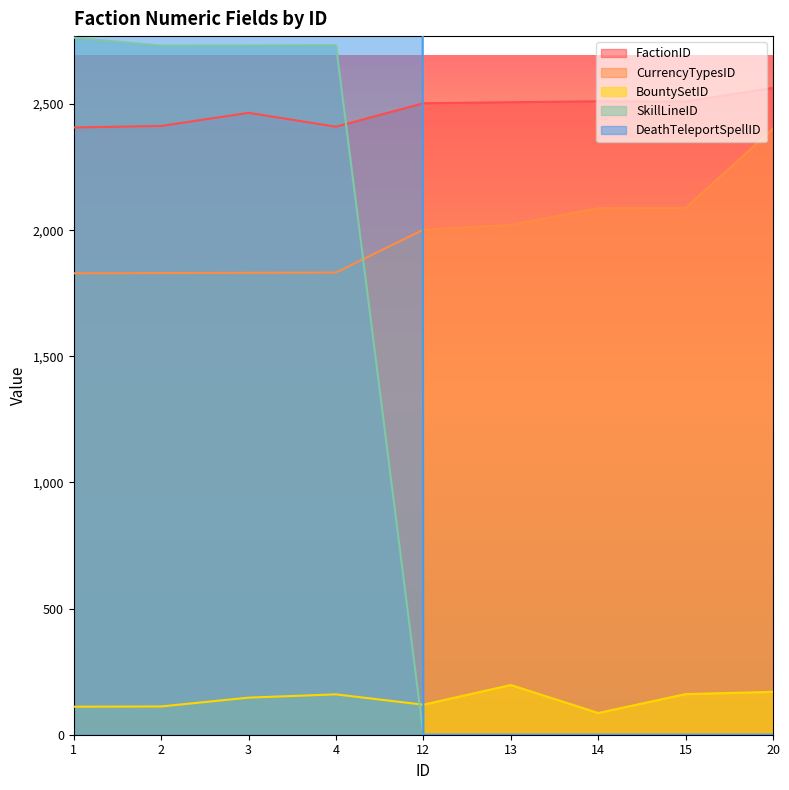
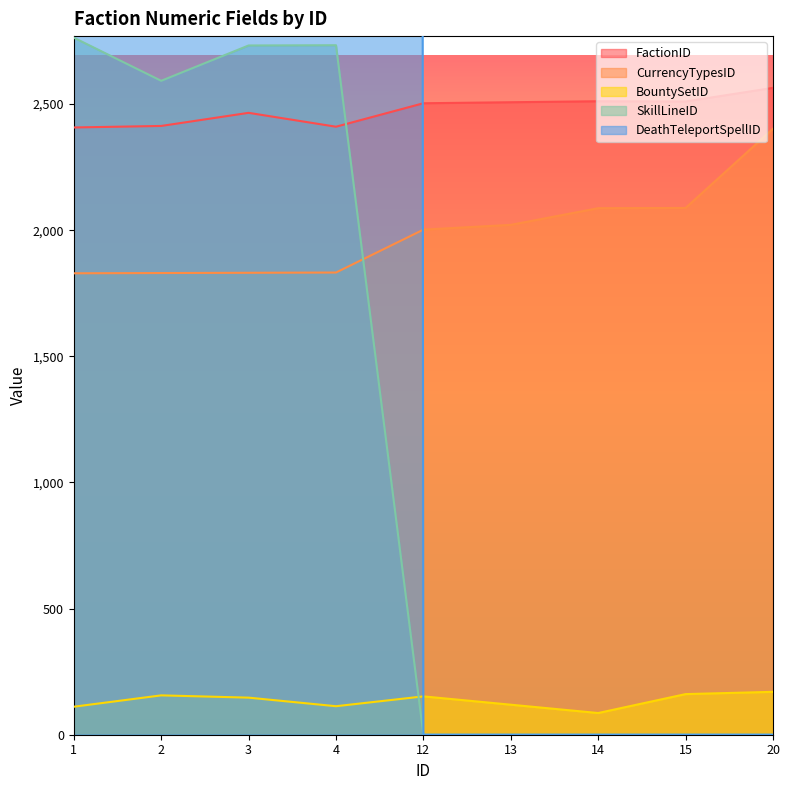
BountySetID, 2: 110 -> 160
SkillLineID, 2: 2,730 -> 2,590
BountySetID, 4: 160 -> 110
BountySetID, 12: 120 -> 150
BountySetID, 13: 200 -> 120
